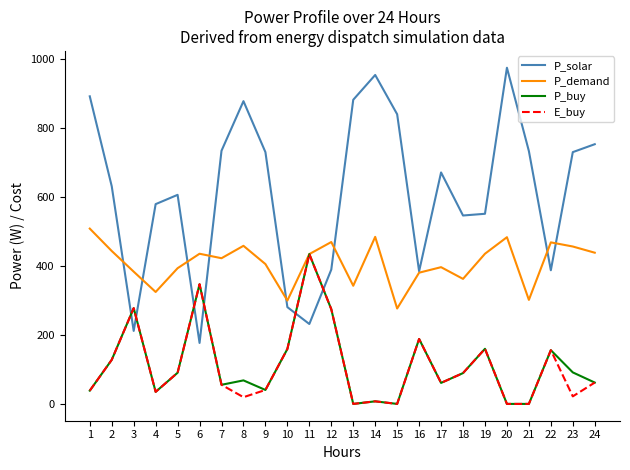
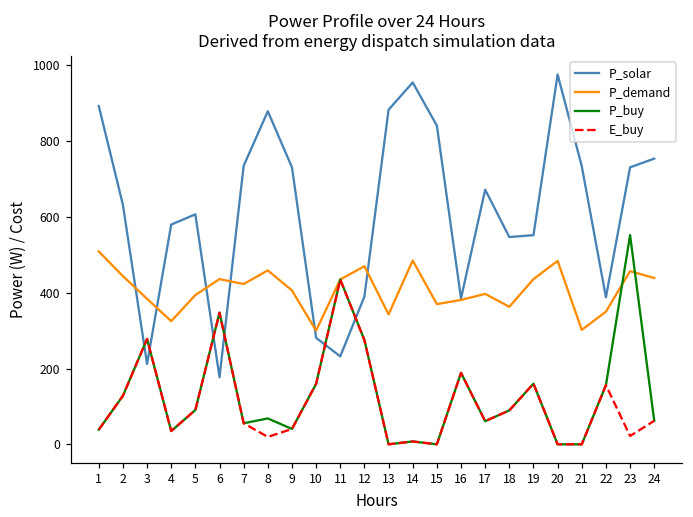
P_demand, 15: 280 -> 370
P_demand, 22: 470 -> 350
P_buy, 23: 90 -> 550
